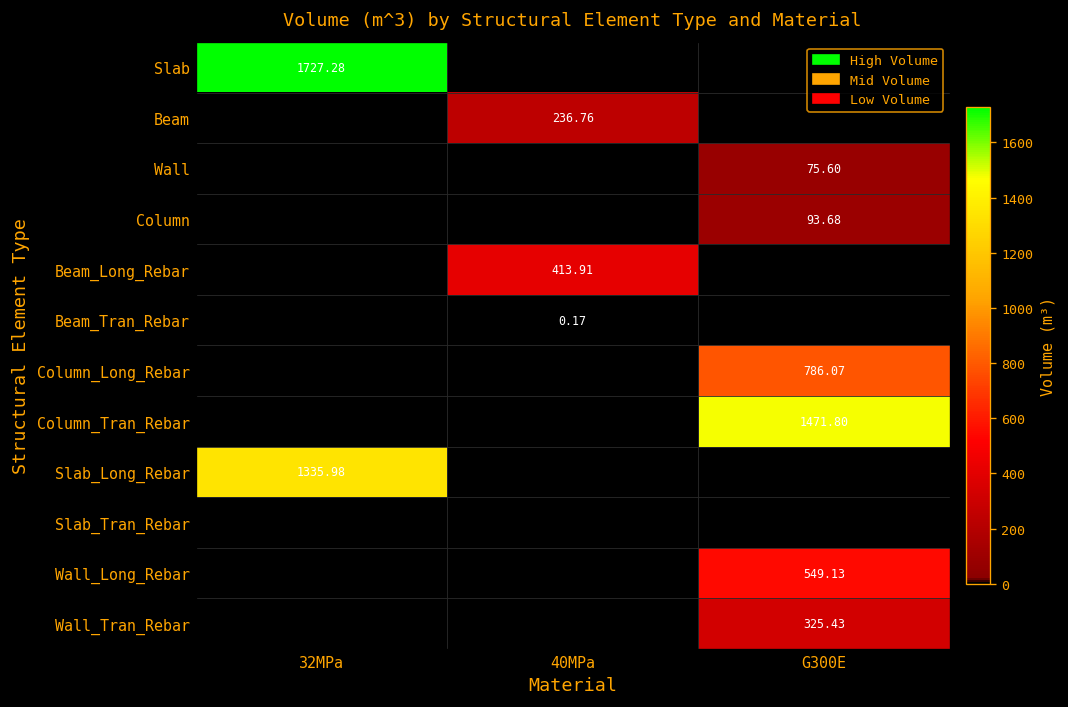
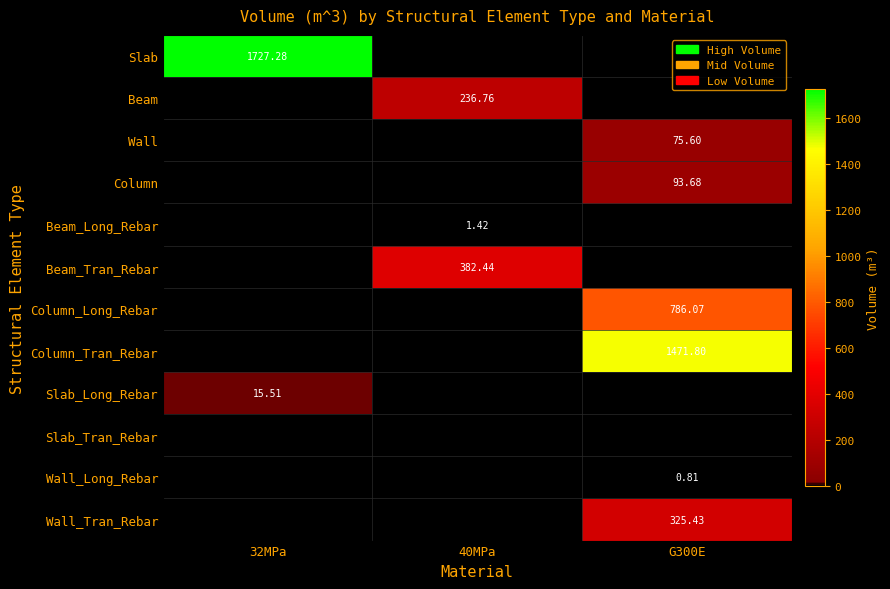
Beam_Long_Rebar, 40MPa: 413.91 -> 1.42
Beam_Tran_Rebar, 40MPa: 0.17 -> 382.44
Slab_Long_Rebar, 32MPa: 1335.98 -> 15.51
Wall_Long_Rebar, G300E: 549.13 -> 0.81
